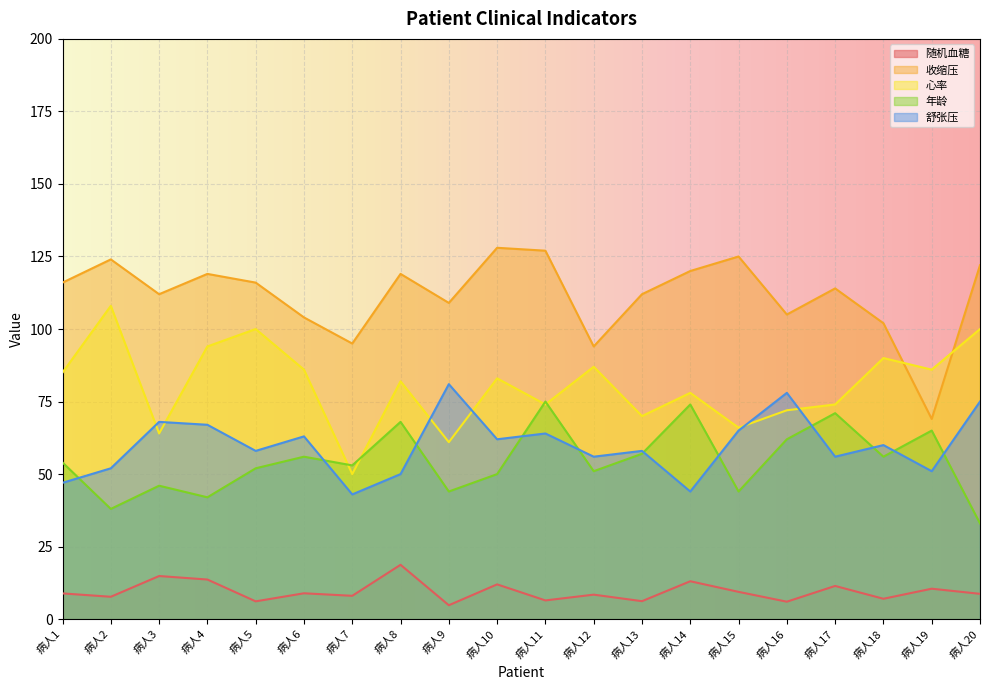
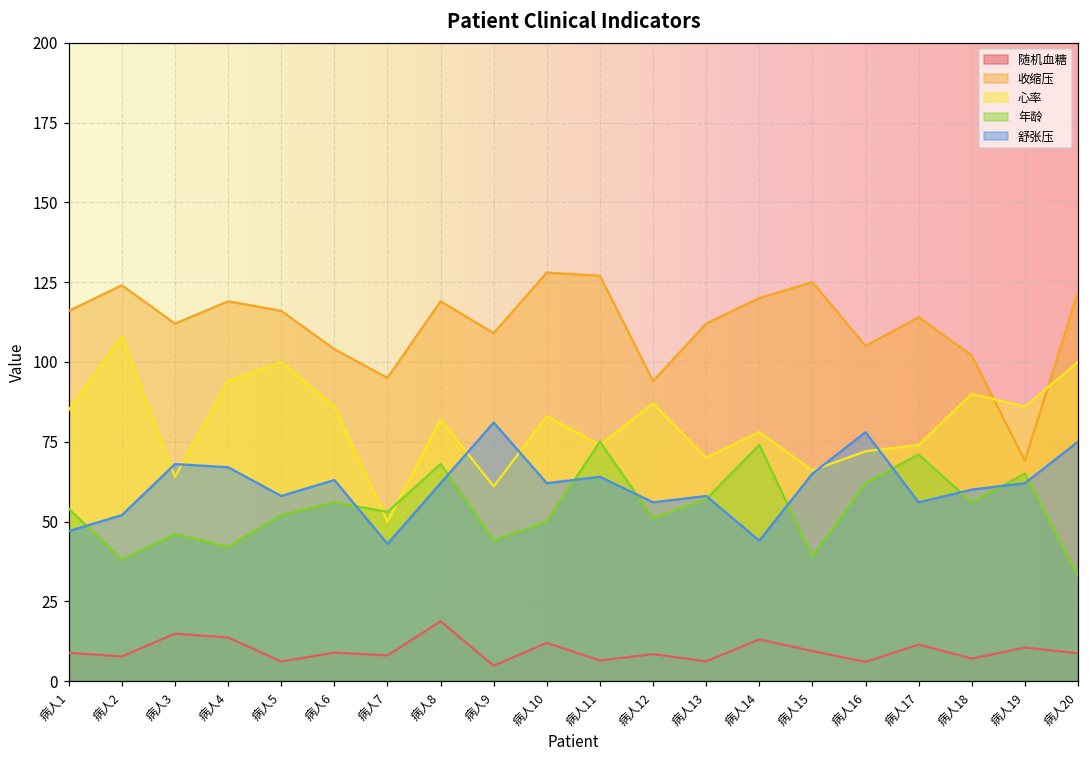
舒张压, 病人8: 50 -> 62
年龄, 病人15: 44 -> 39
舒张压, 病人19: 51 -> 62
